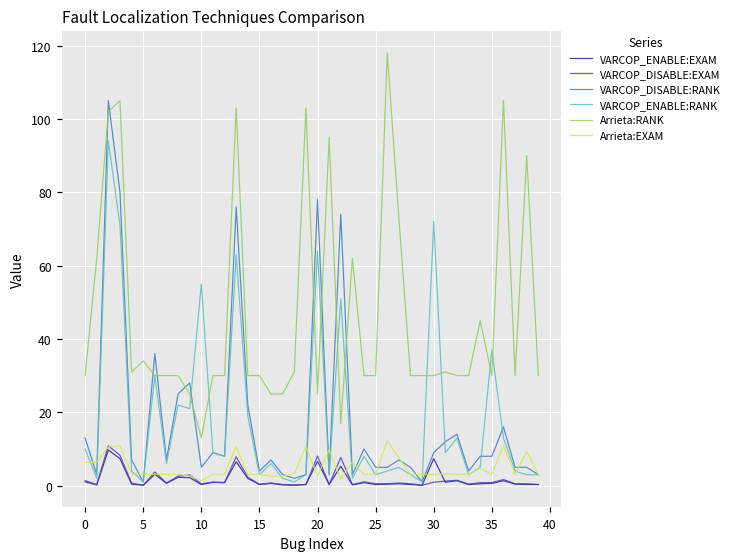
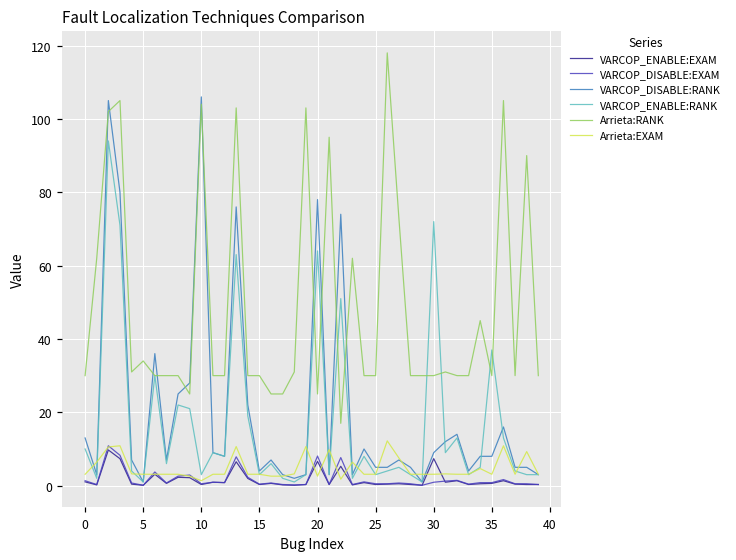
Arrieta:EXAM, 0: 6 -> 3
VARCOP_DISABLE:RANK, 10: 5 -> 106
VARCOP_ENABLE:RANK, 10: 55 -> 3
Arrieta:RANK, 10: 13 -> 104
